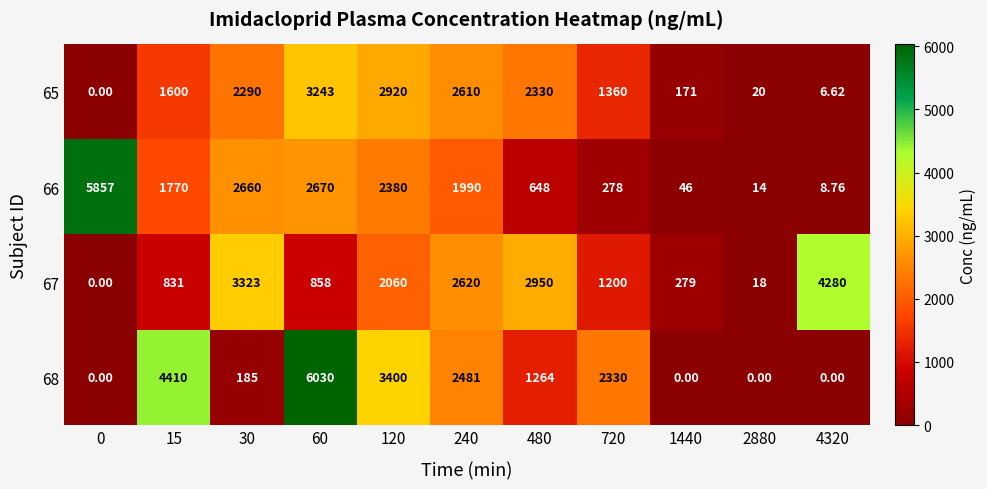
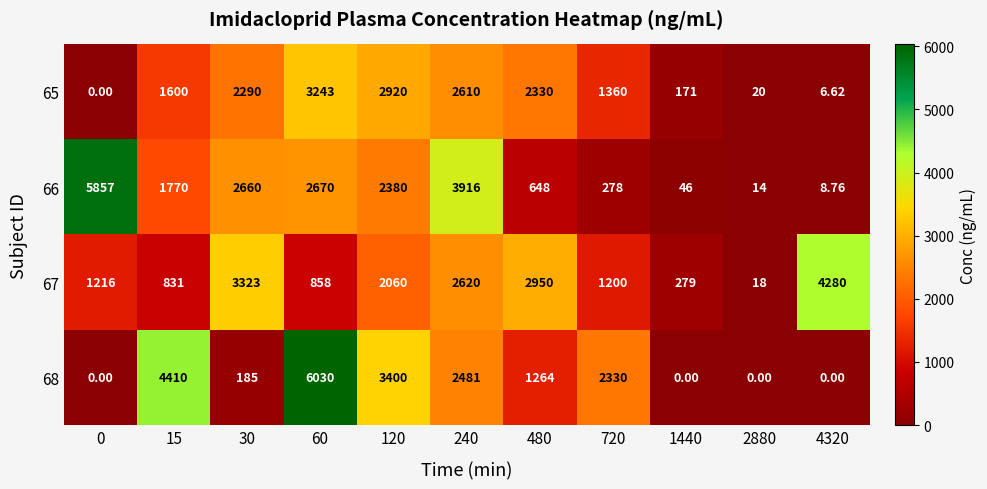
66, 240: 1990 -> 3916
67, 0: 0.00 -> 1216
